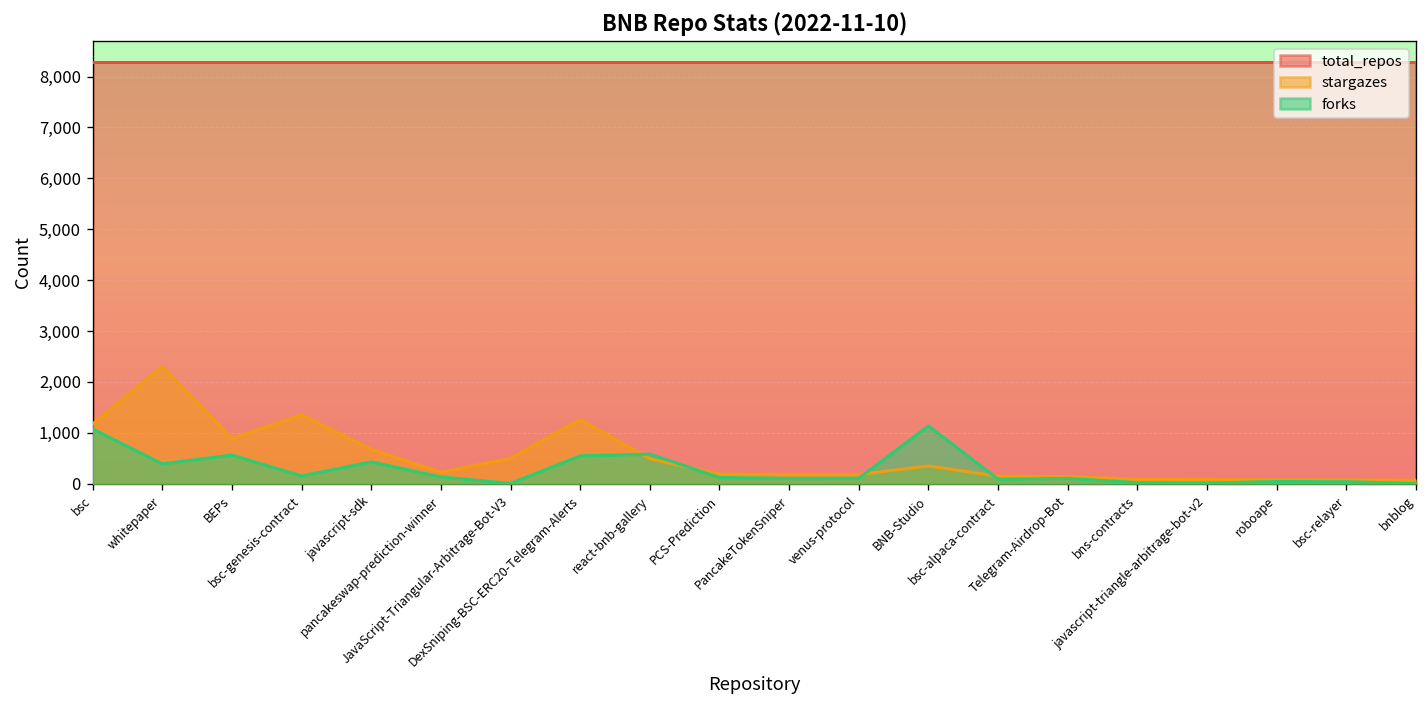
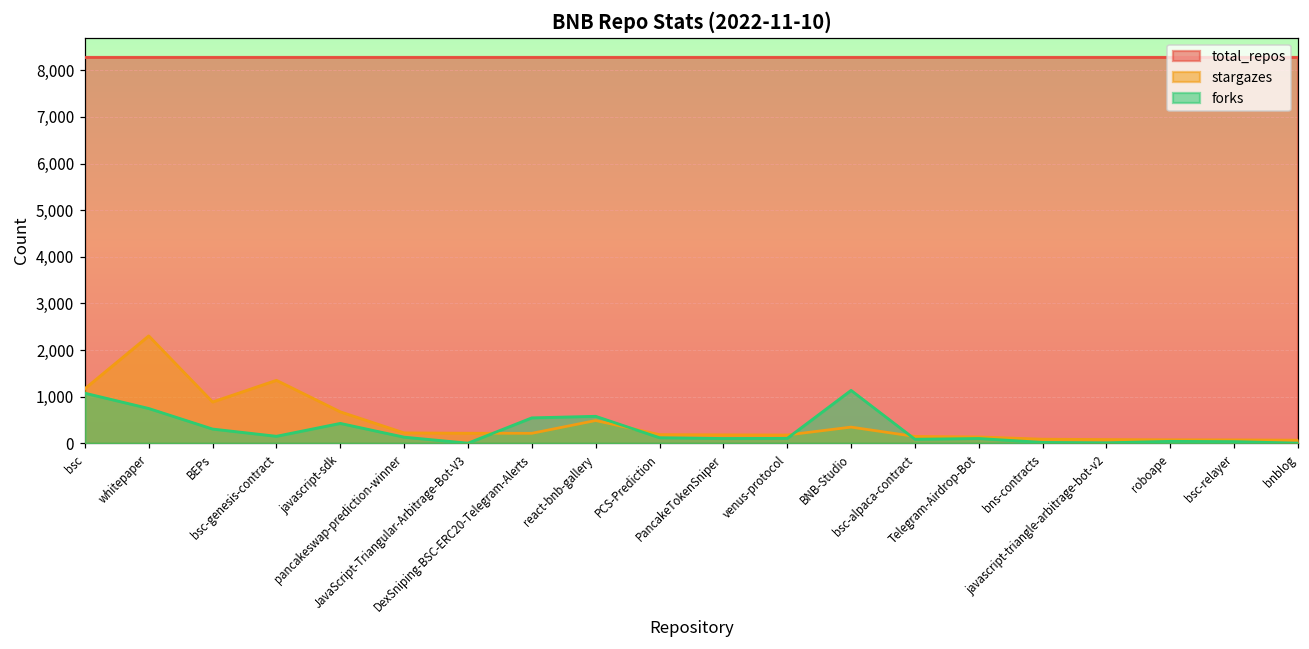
forks, whitepaper: 400 -> 700
forks, BEPs: 600 -> 300
stargazes, JavaScript-Triangular-Arbitrage-Bot-V3: 500 -> 200
stargazes, DexSniping-BSC-ERC20-Telegram-Alerts: 1,300 -> 200
